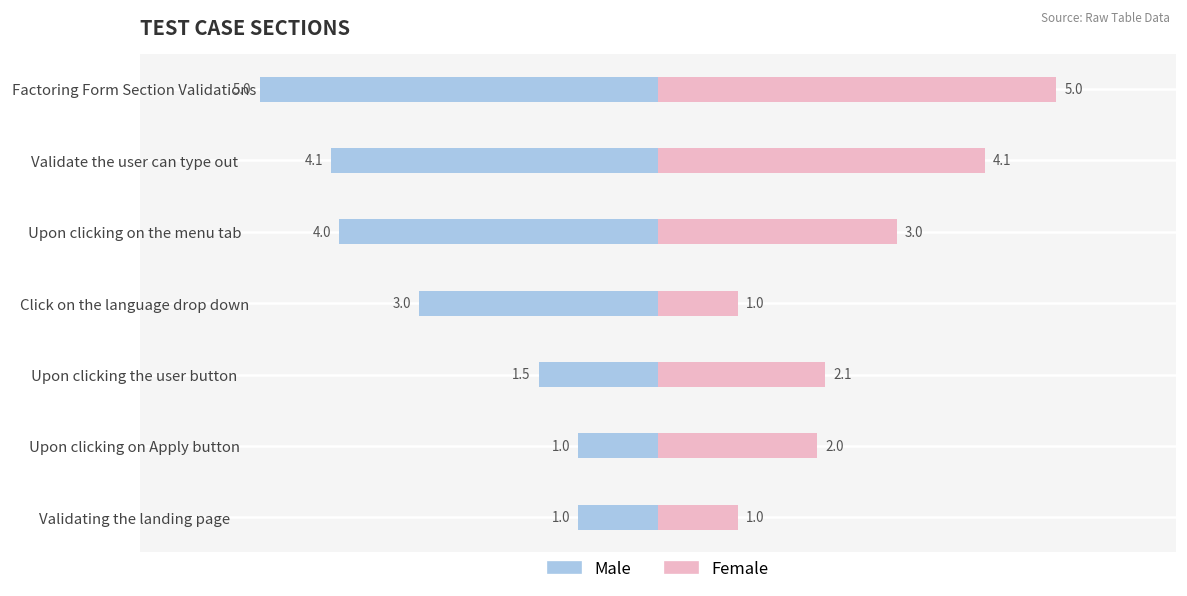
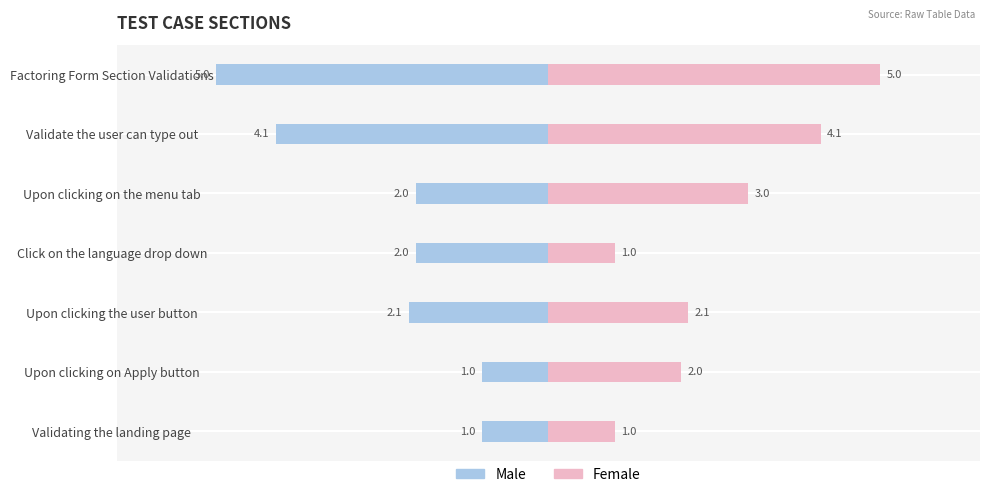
Male, Upon clicking on the menu tab: 4.0 -> 2.0
Male, Click on the language drop down: 3.0 -> 2.0
Male, Upon clicking the user button: 1.5 -> 2.1
